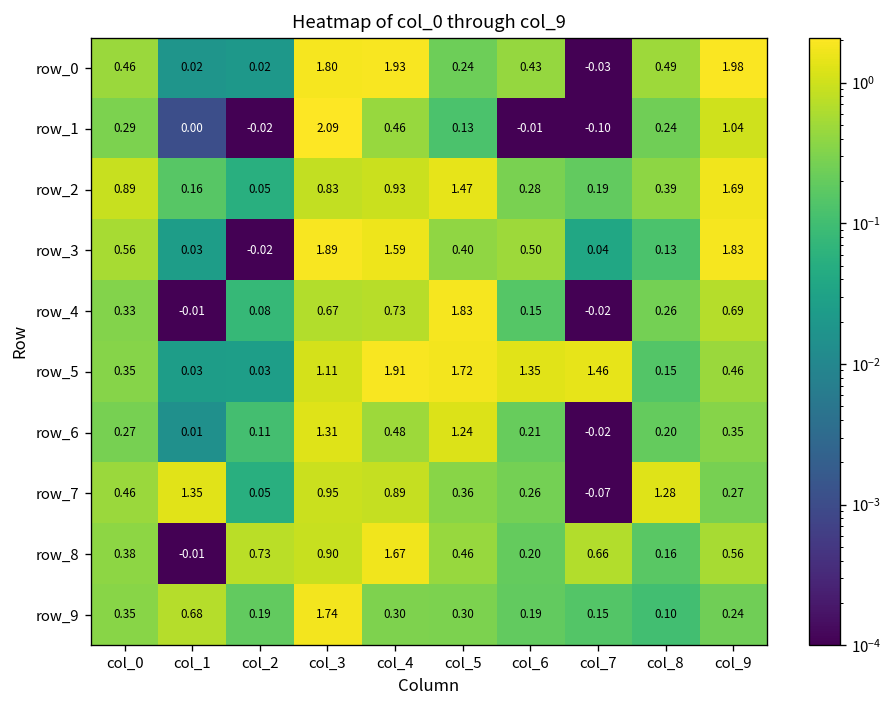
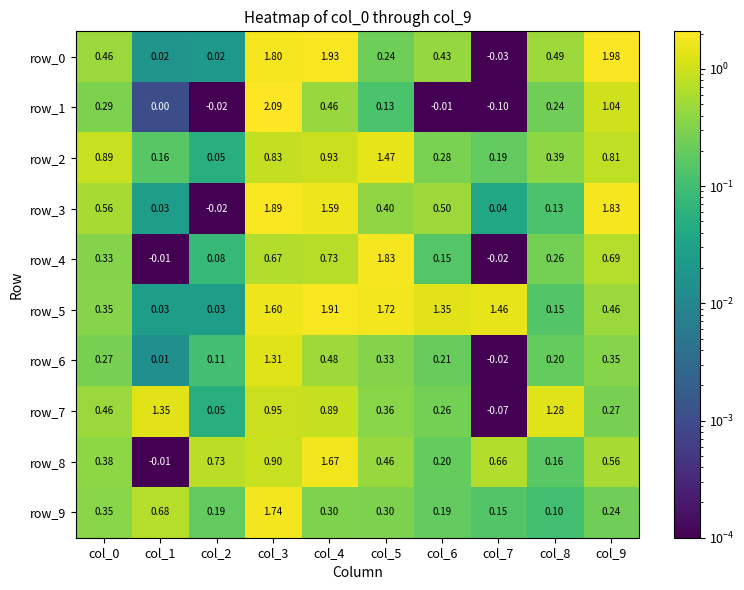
row_2, col_9: 1.69 -> 0.81
row_5, col_3: 1.11 -> 1.60
row_6, col_5: 1.24 -> 0.33
